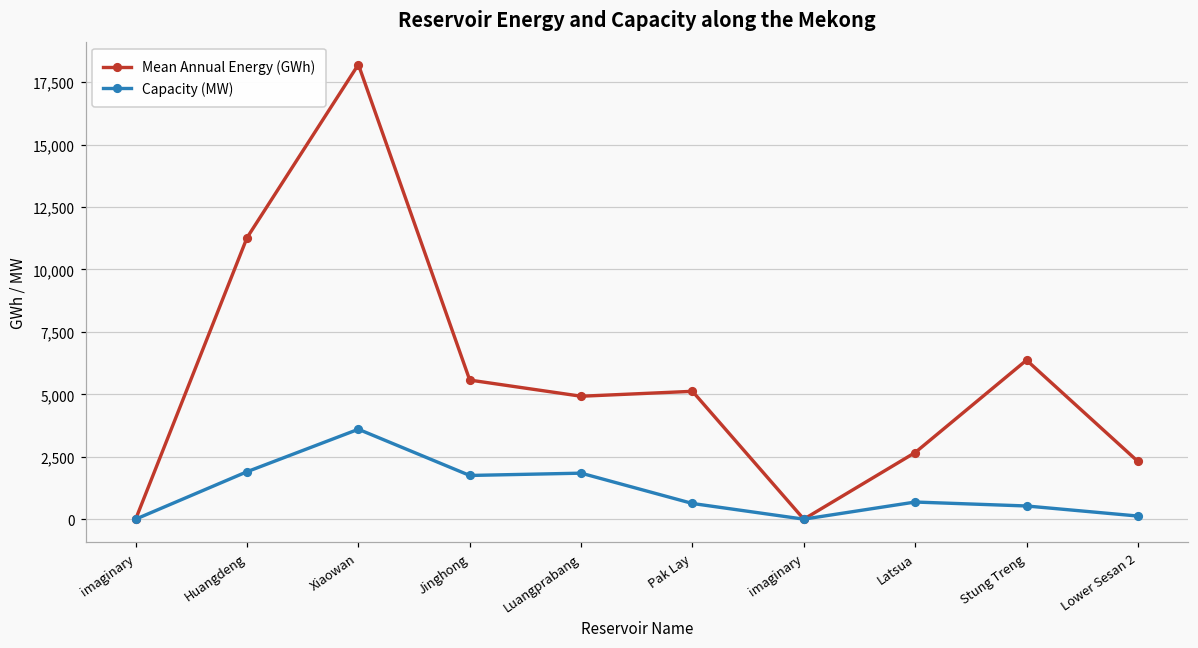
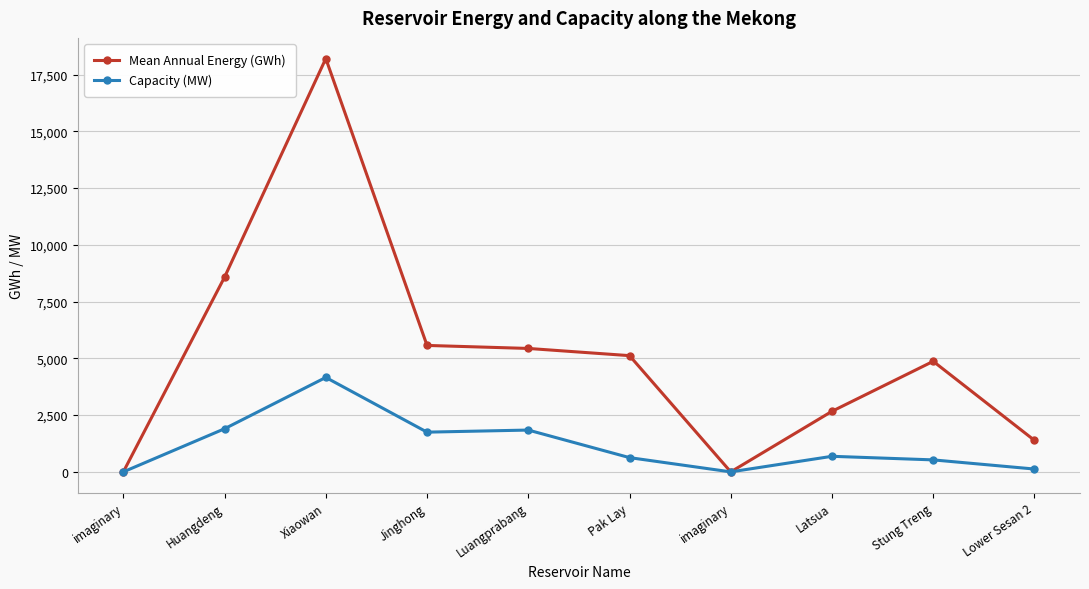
Mean Annual Energy (GWh), Huangdeng: 11,300 -> 8,600
Capacity (MW), Xiaowan: 3,600 -> 4,200
Mean Annual Energy (GWh), Luangprabang: 4,900 -> 5,400
Mean Annual Energy (GWh), Stung Treng: 6,400 -> 4,900
Mean Annual Energy (GWh), Lower Sesan 2: 2,300 -> 1,400
